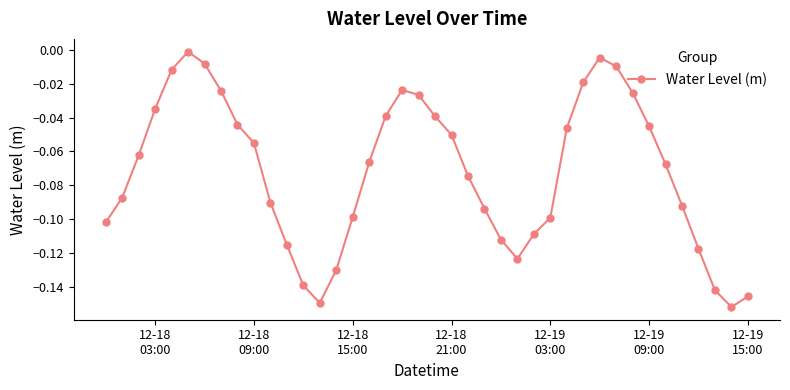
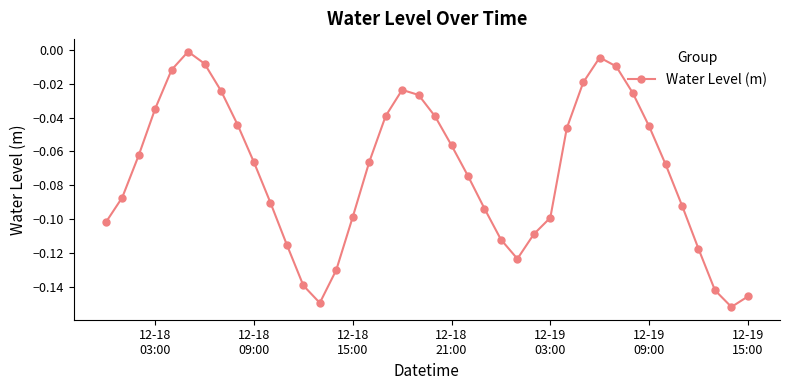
12-18 09:00: -0.055 -> -0.066
12-18 21:00: -0.050 -> -0.056
